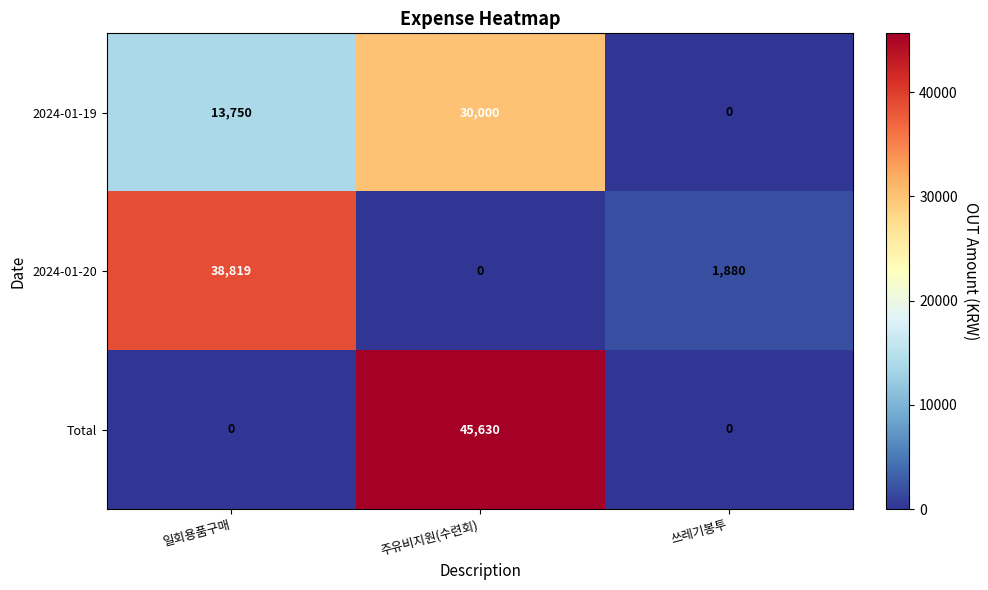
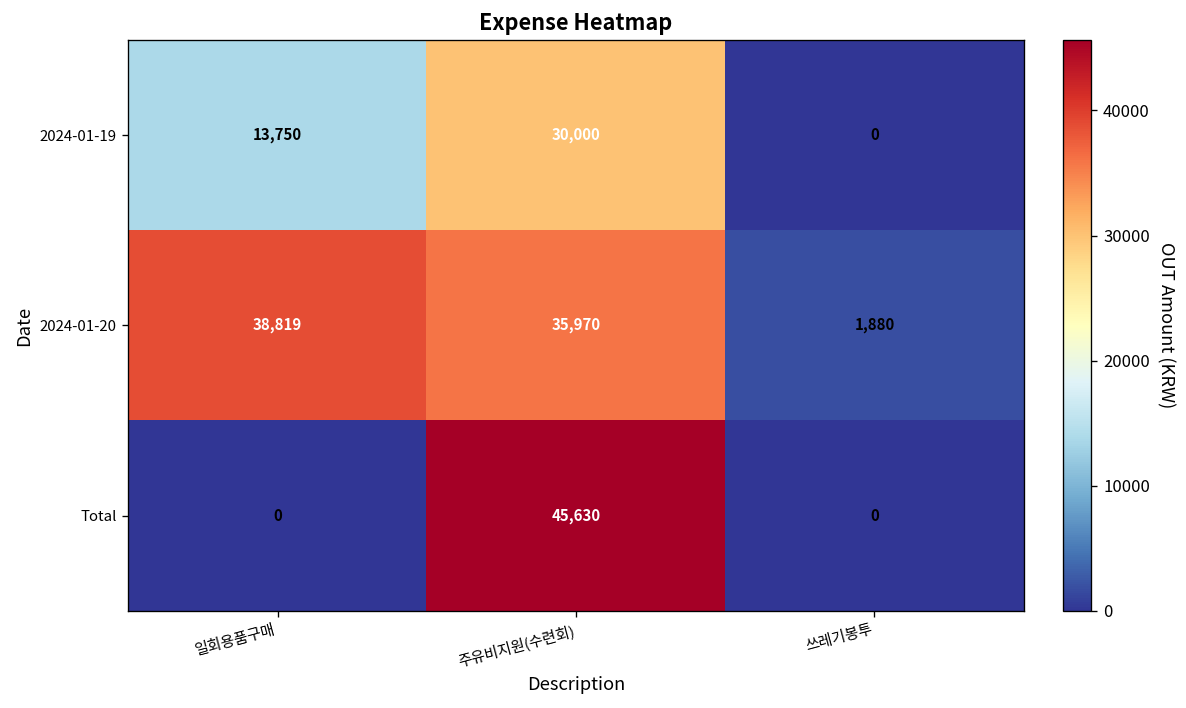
2024-01-20, 주유비지원(수련회): 0 -> 35,970
